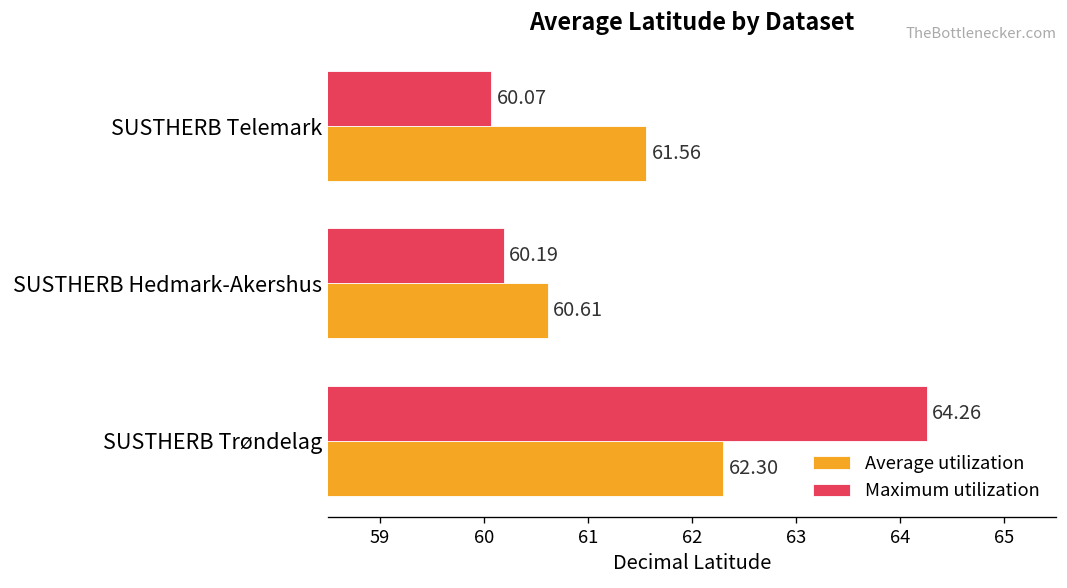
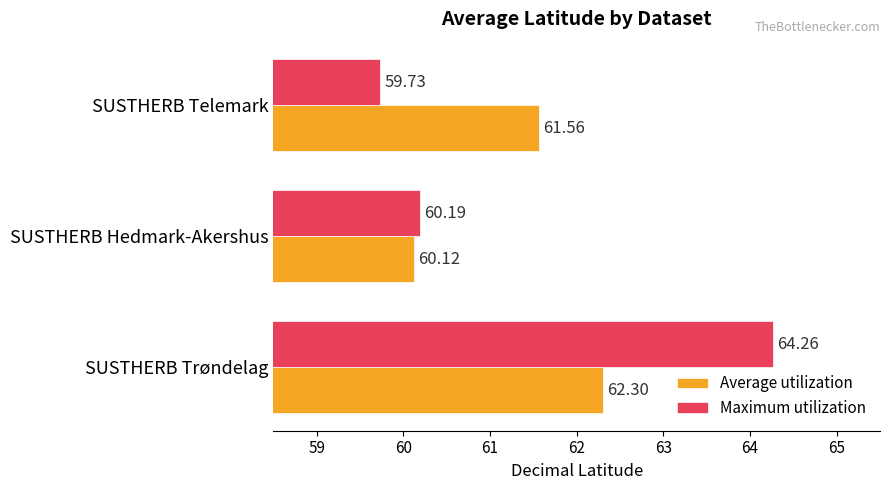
Maximum utilization, SUSTHERB Telemark: 60.07 -> 59.73
Average utilization, SUSTHERB Hedmark-Akershus: 60.61 -> 60.12
